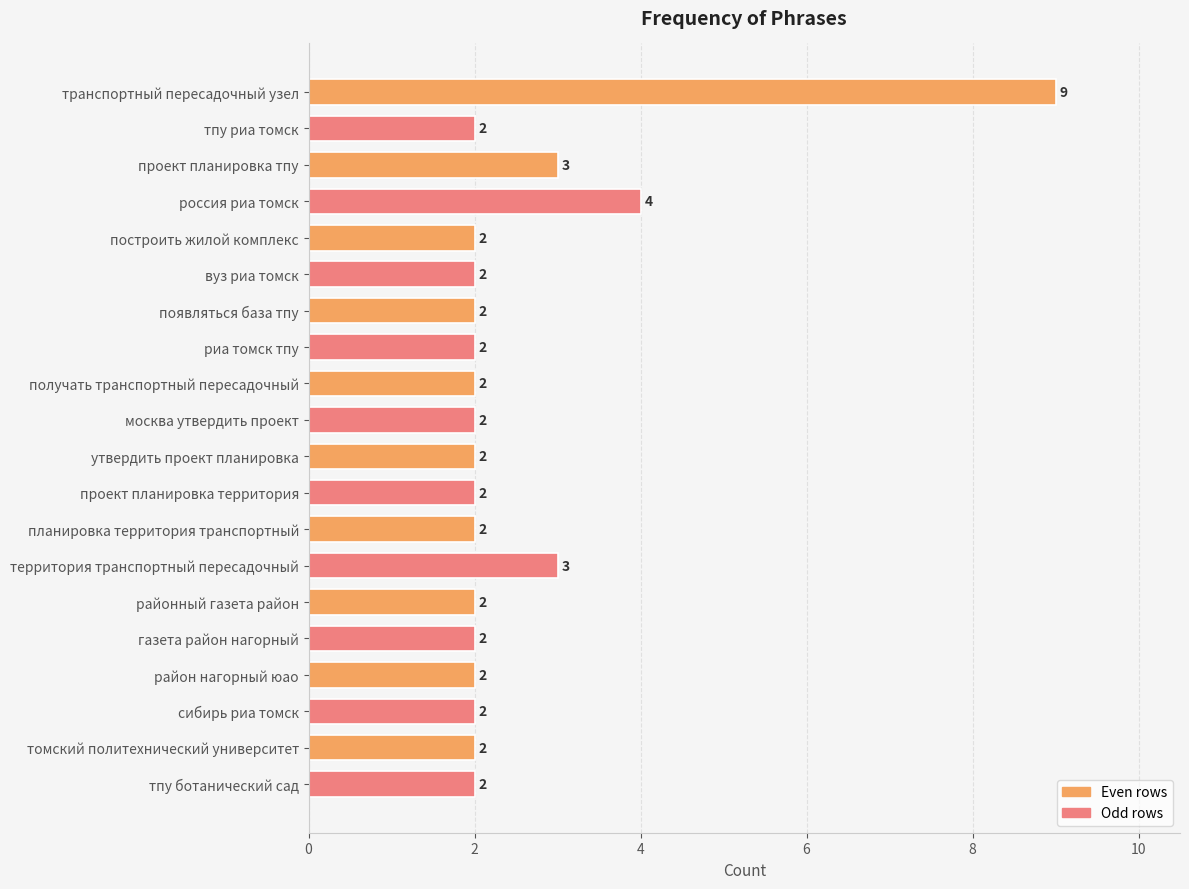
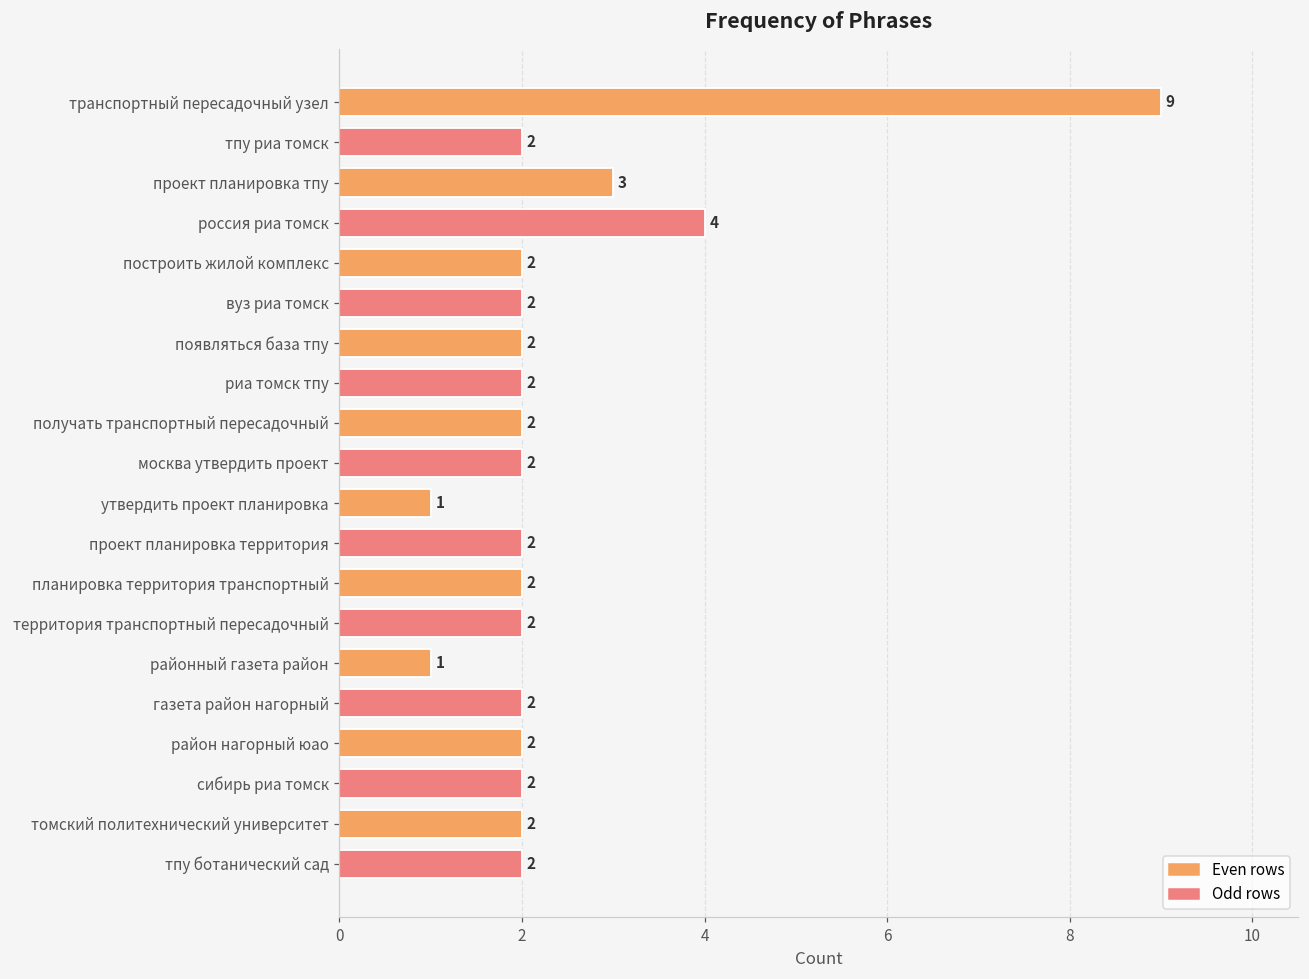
утвердить проект планировка: 2 -> 1
территория транспортный пересадочный: 3 -> 2
районный газета район: 2 -> 1
